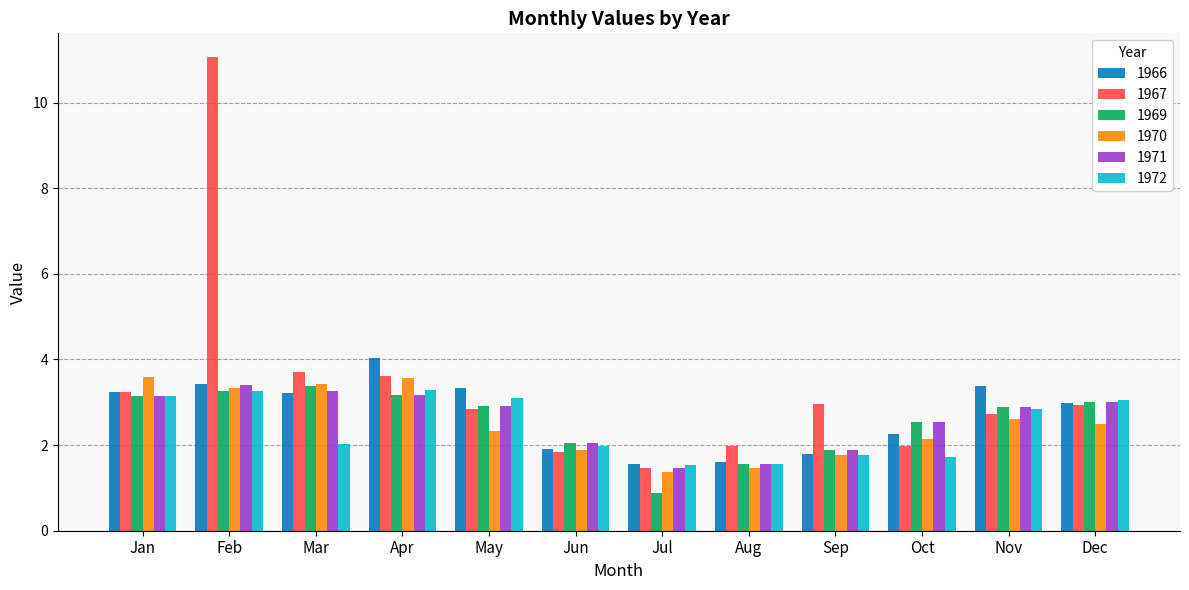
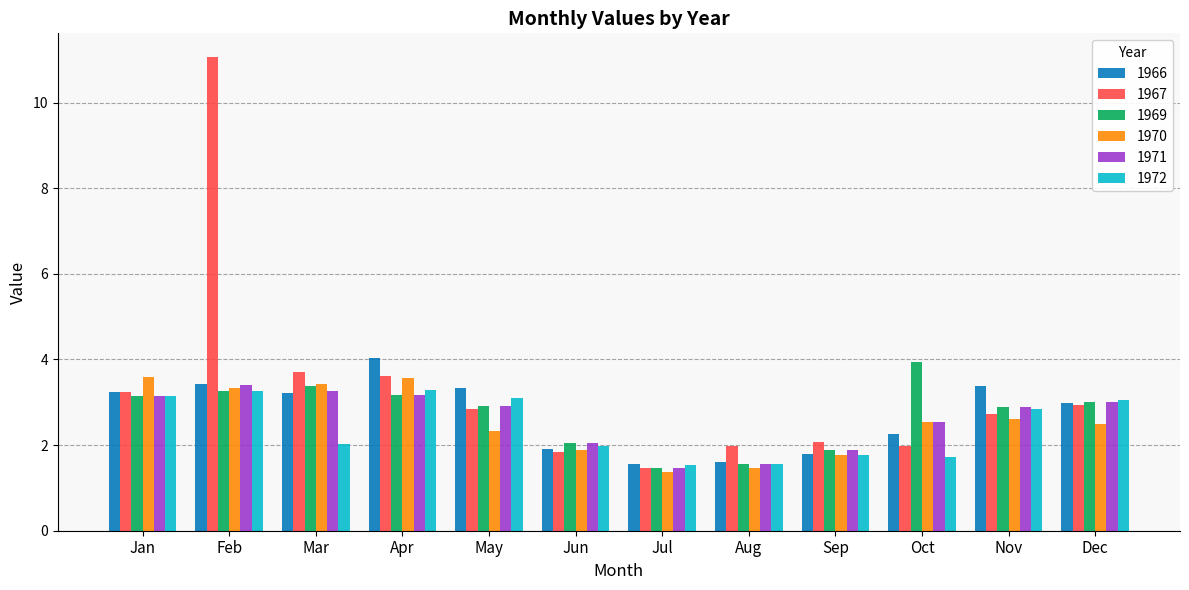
1969, Jul: 0.9 -> 1.5
1967, Sep: 3.0 -> 2.1
1969, Oct: 2.5 -> 3.9
1970, Oct: 2.2 -> 2.5
